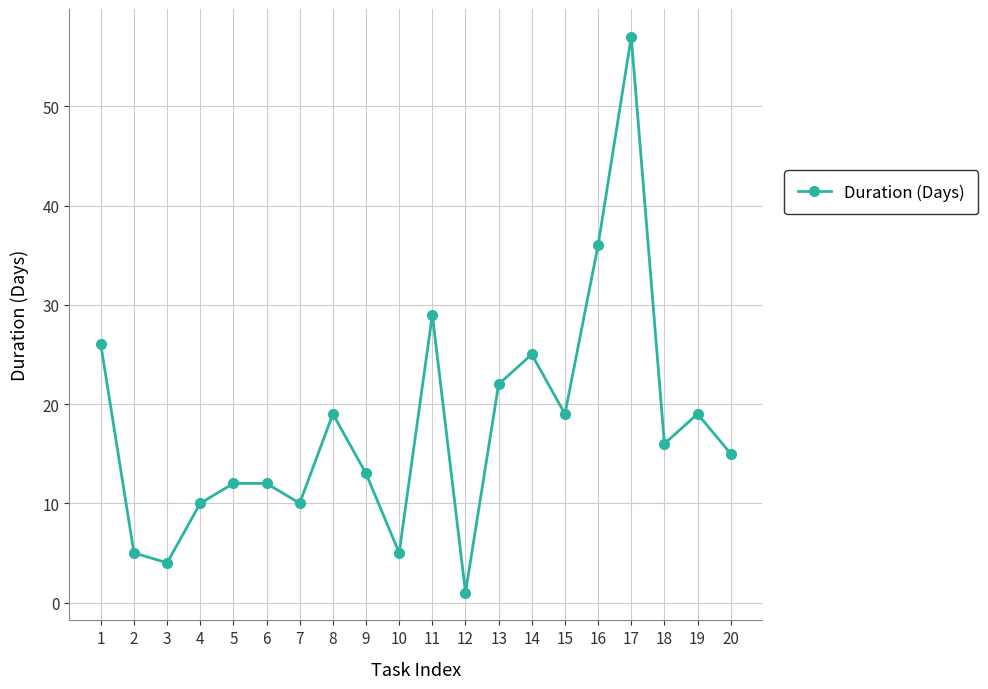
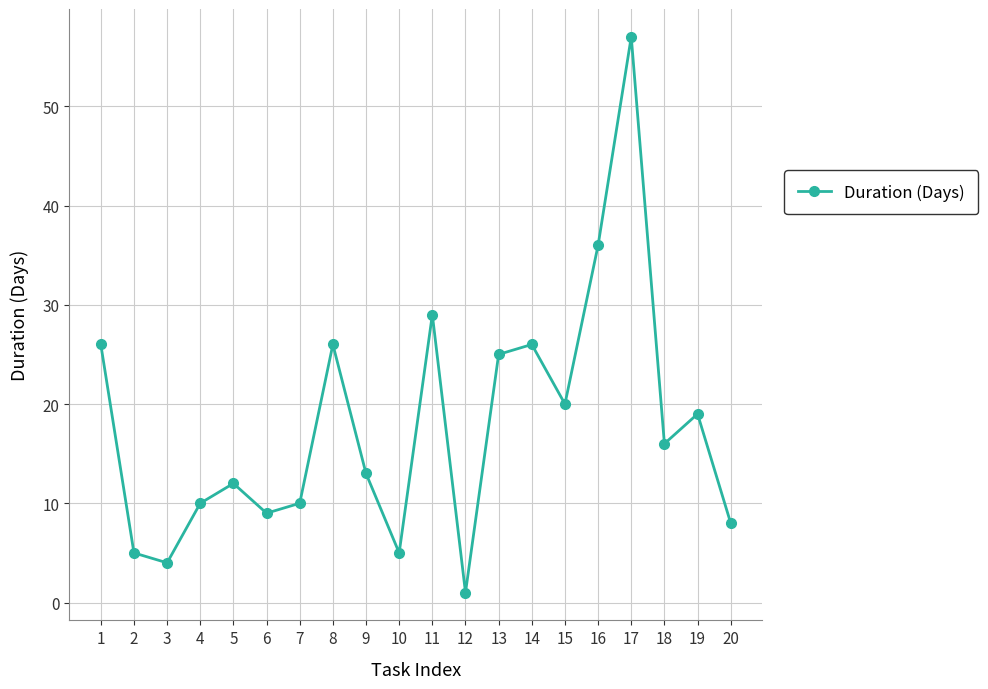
6: 12 -> 9
8: 19 -> 26
13: 22 -> 25
14: 25 -> 26
15: 19 -> 20
20: 15 -> 8
